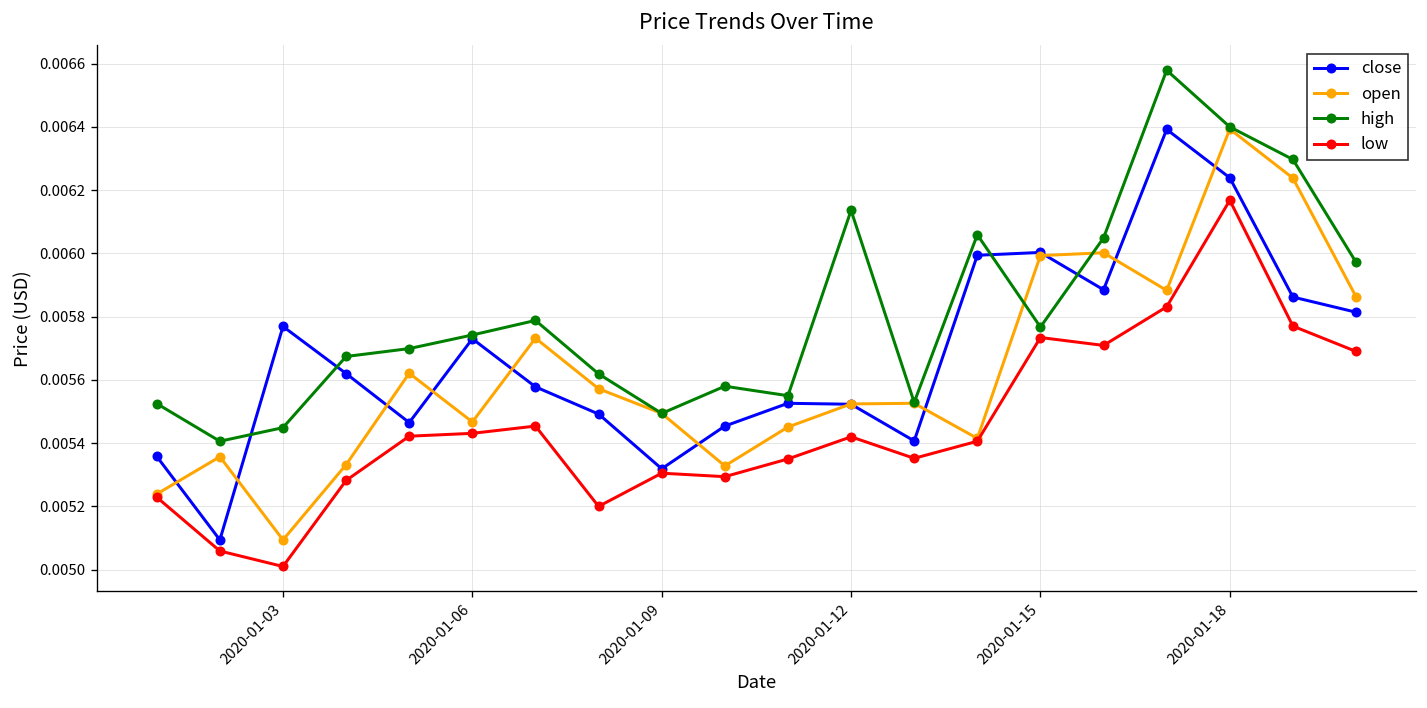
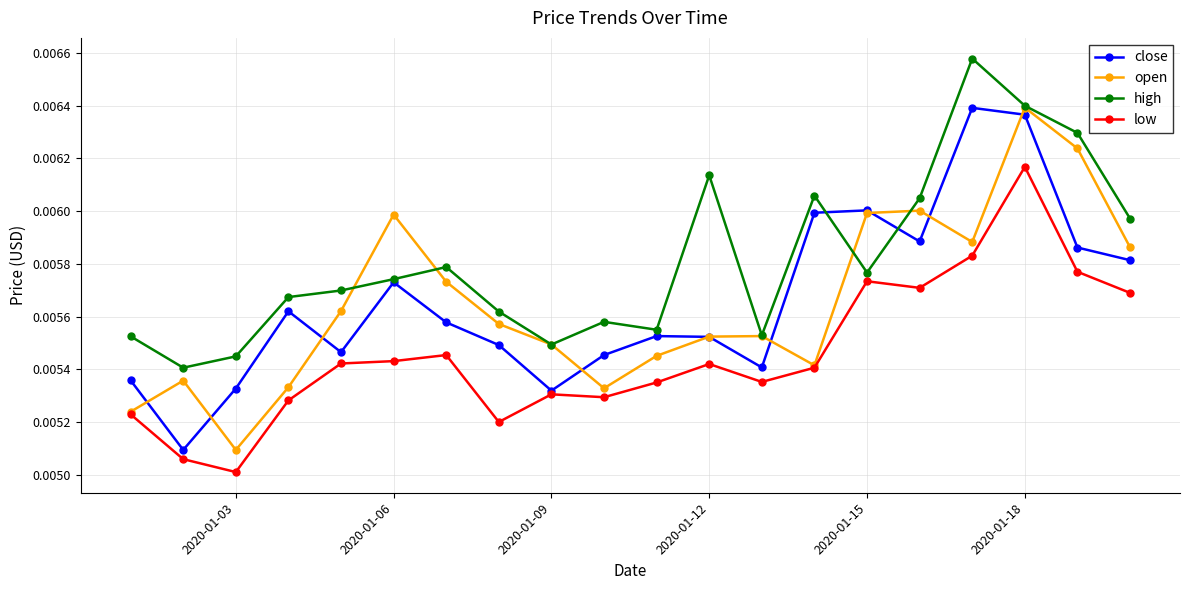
close, 2020-01-03: 0.00577 -> 0.00533
open, 2020-01-06: 0.00547 -> 0.00599
close, 2020-01-18: 0.00624 -> 0.00637
